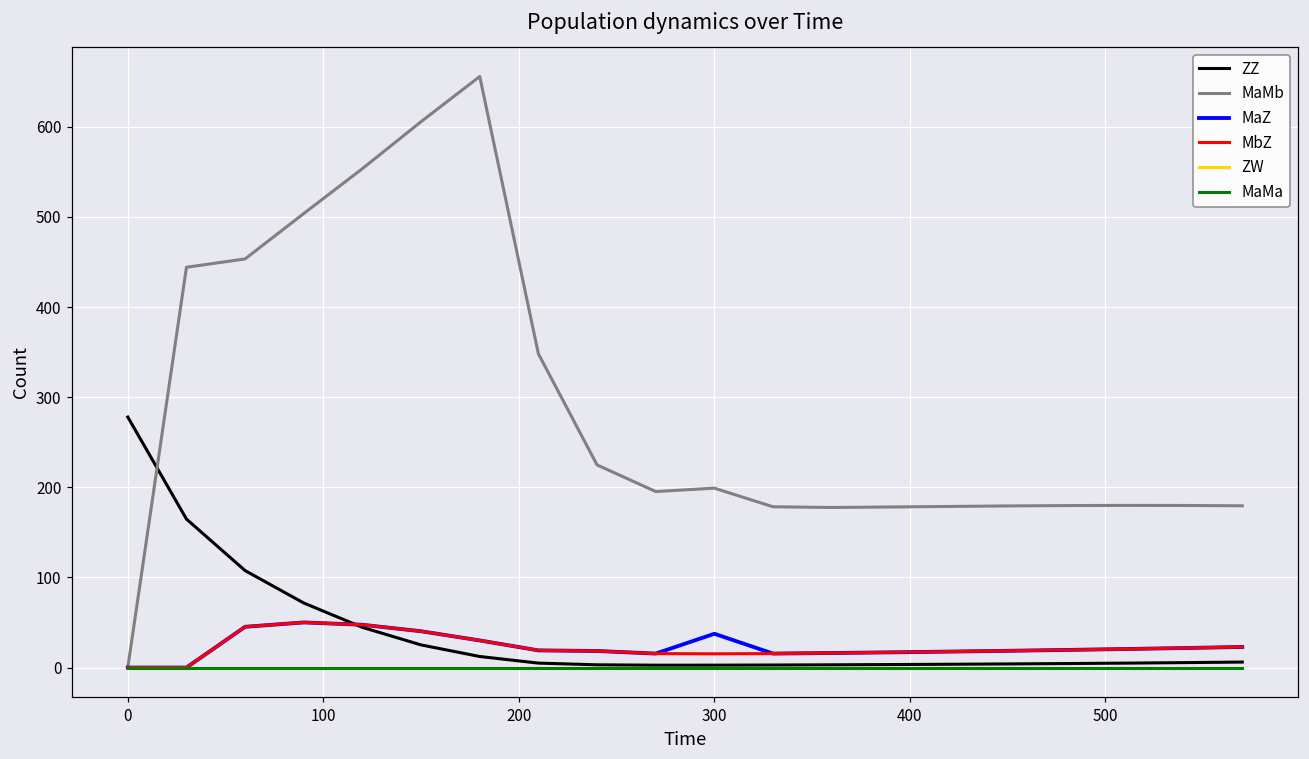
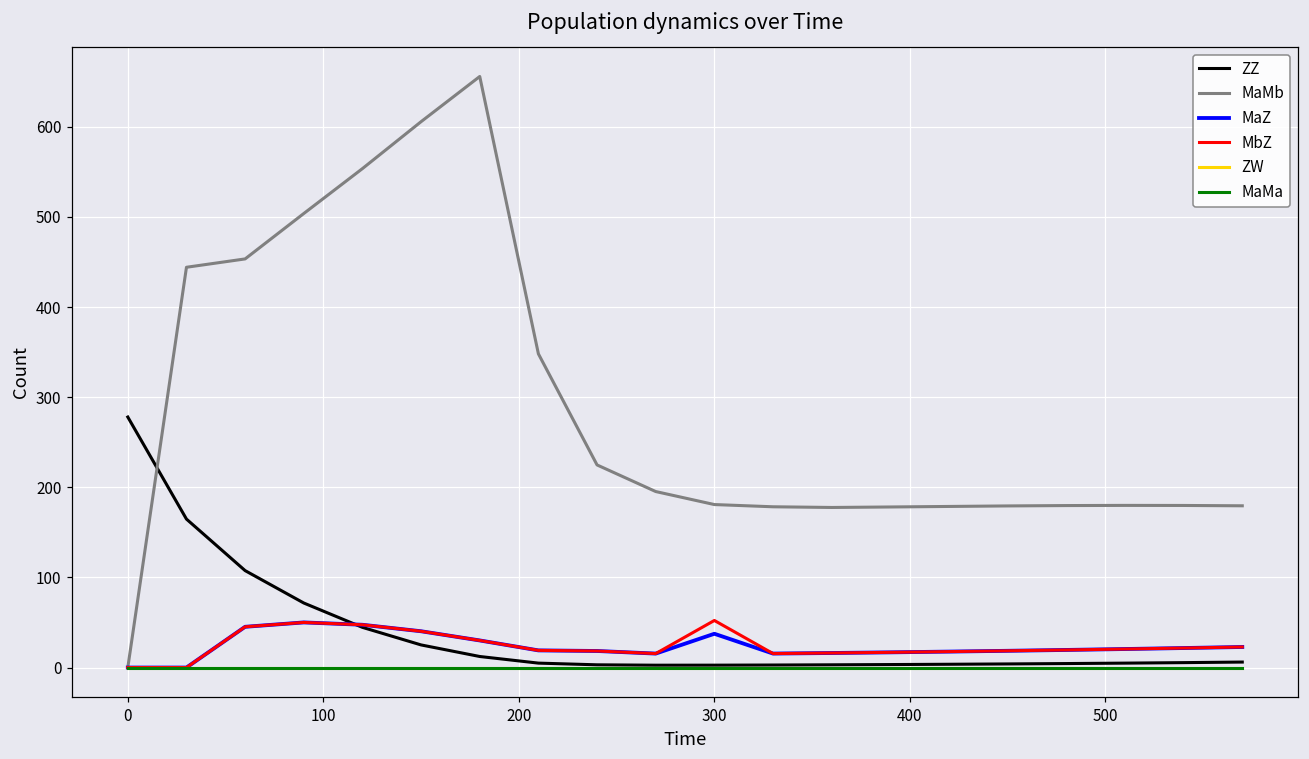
MaMb, 300: 200 -> 180
MbZ, 300: 20 -> 50
